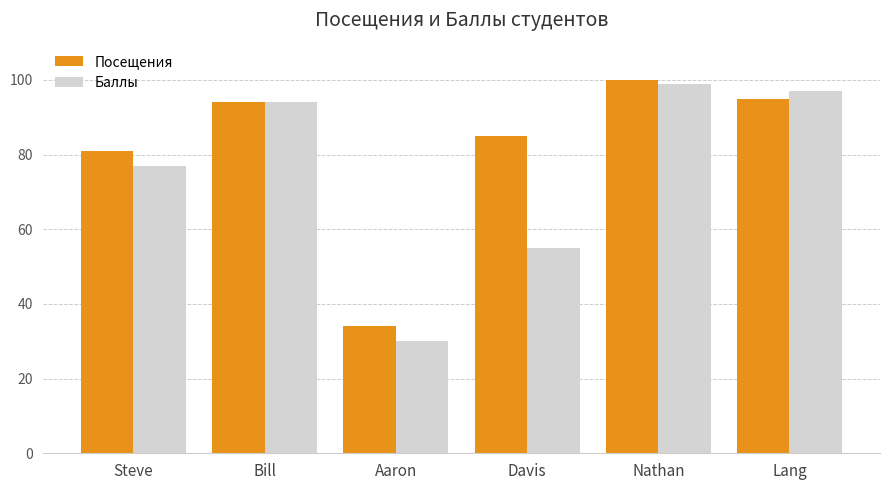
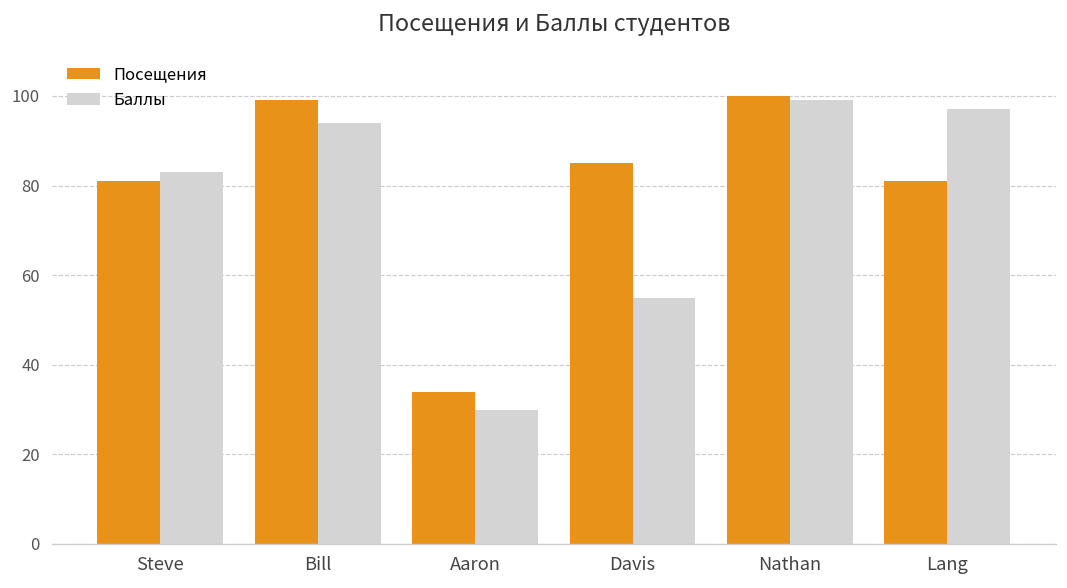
Баллы, Steve: 77 -> 83
Посещения, Bill: 94 -> 99
Посещения, Lang: 95 -> 81
